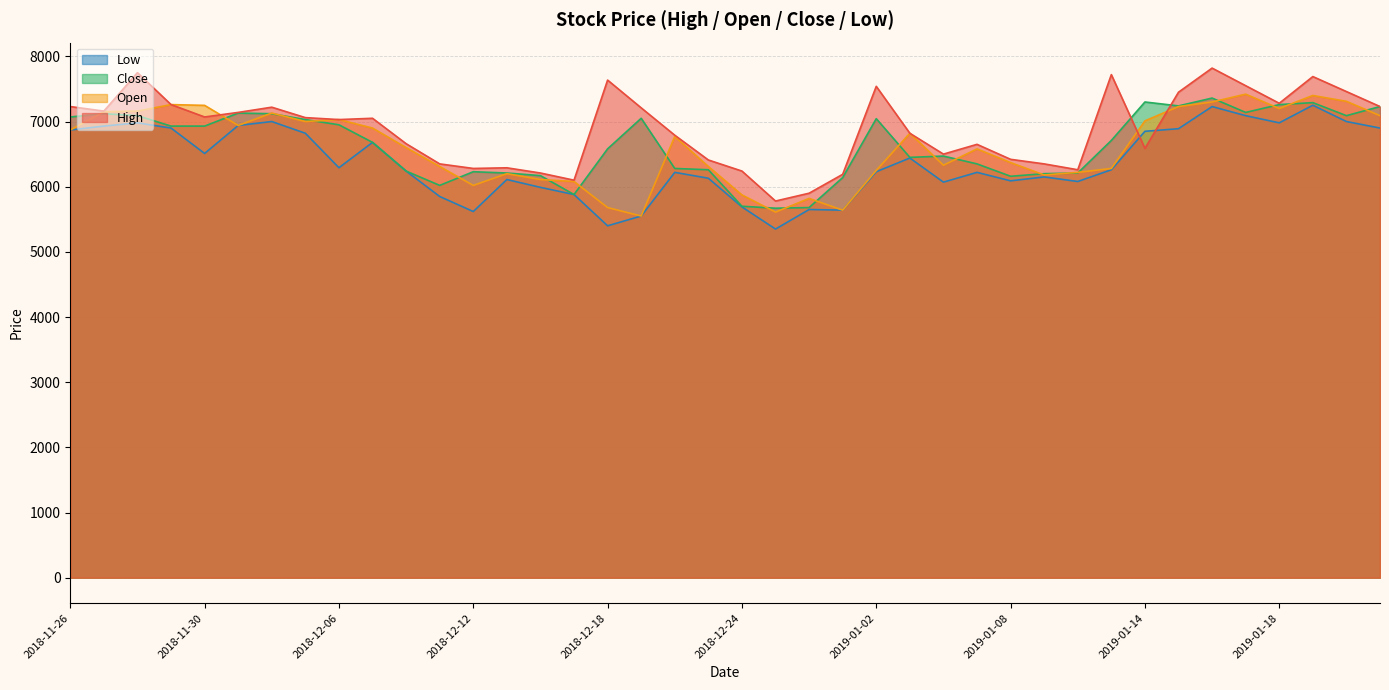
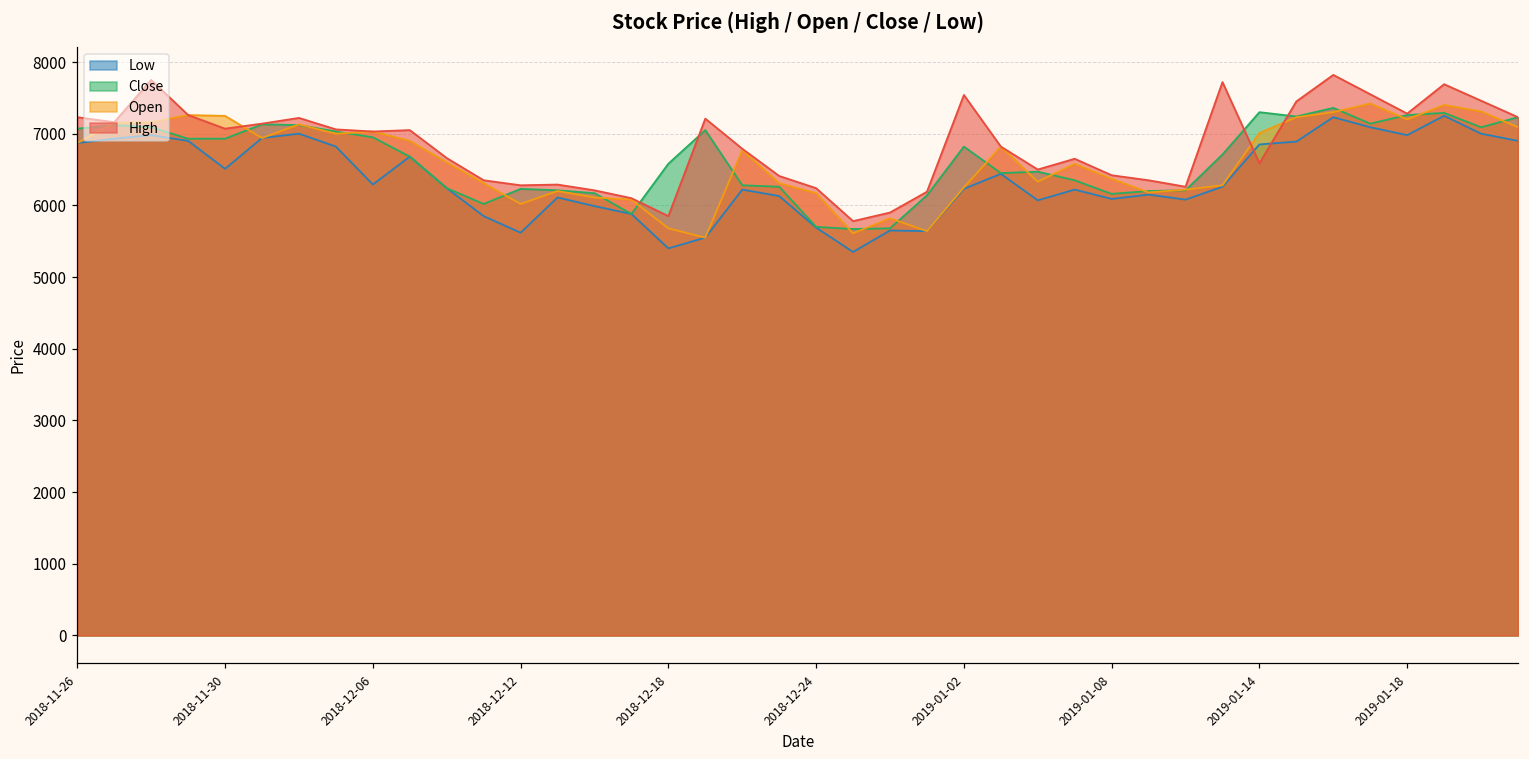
High, 2018-12-18: 7600 -> 5900
Open, 2018-12-24: 5900 -> 6200
Close, 2019-01-02: 7000 -> 6800
